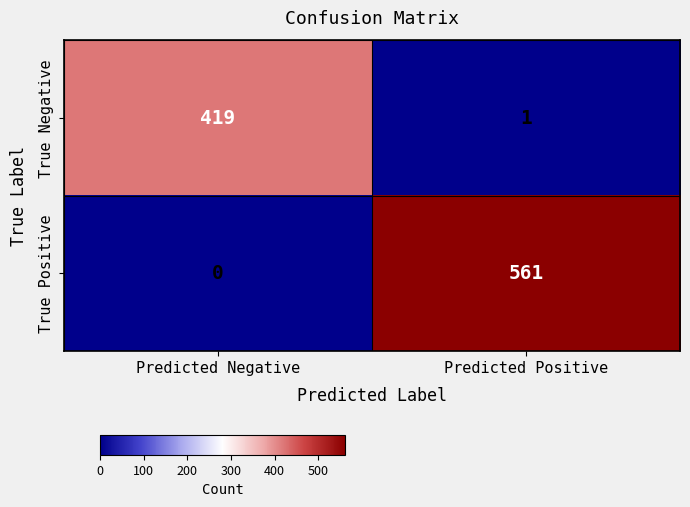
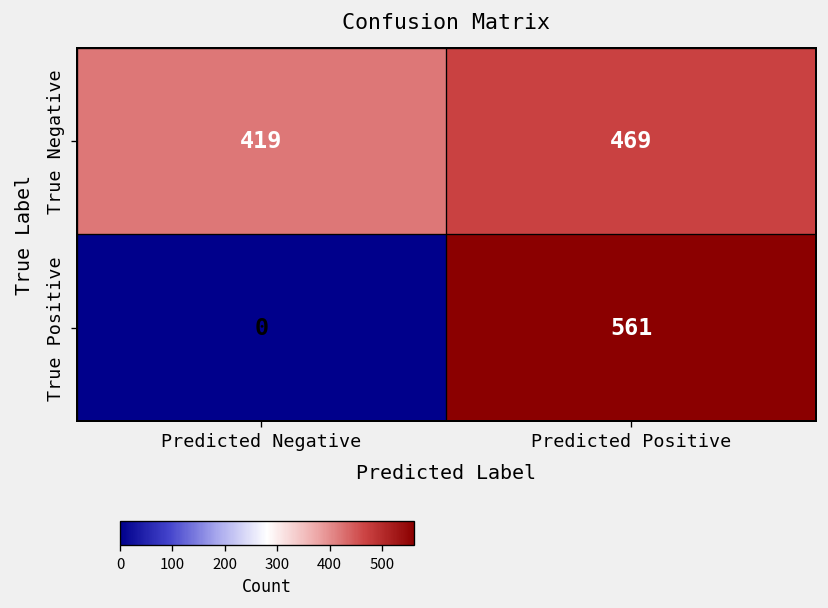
True Negative, Predicted Positive: 1 -> 469
